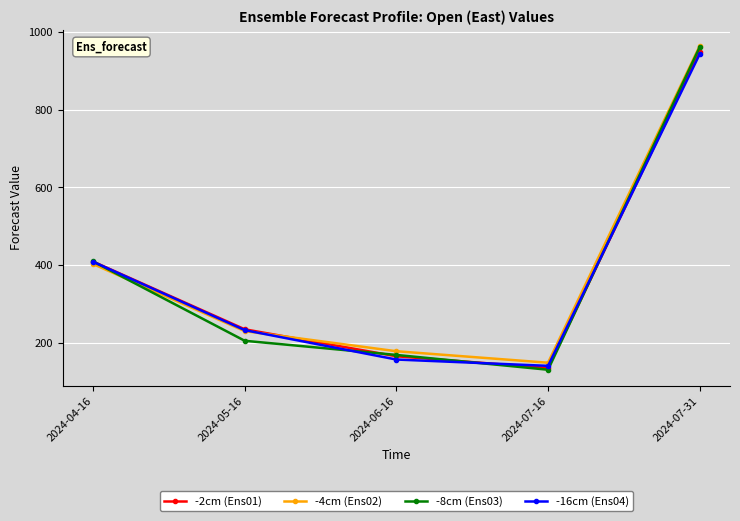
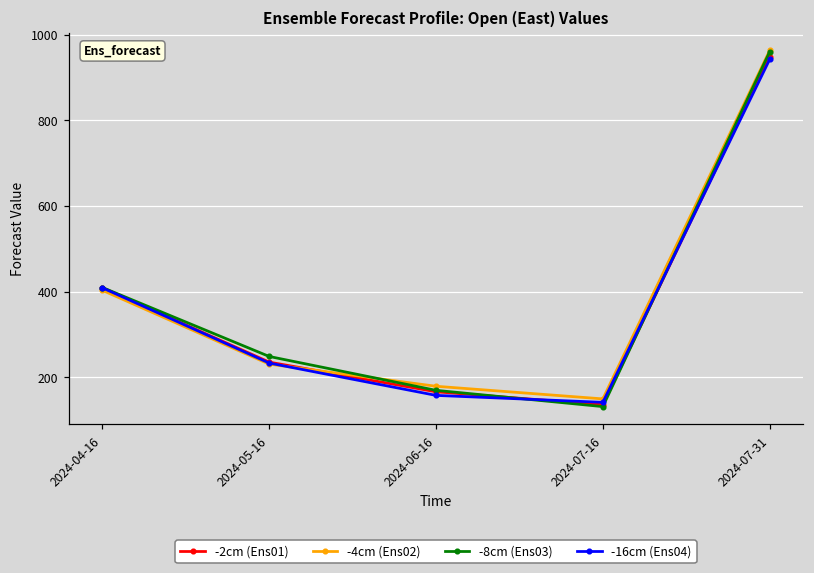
-8cm (Ens03), 2024-05-16: 210 -> 250
